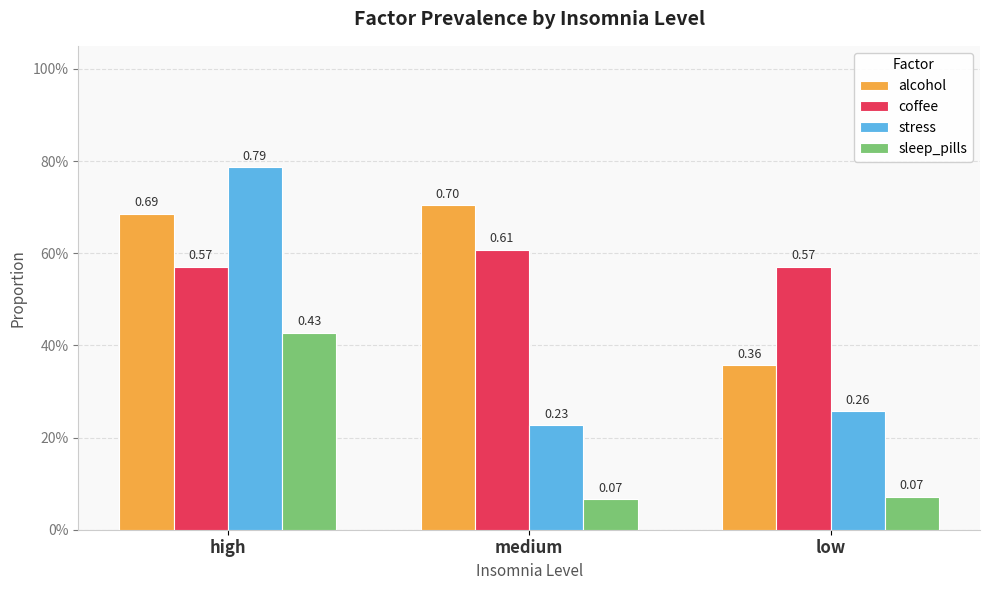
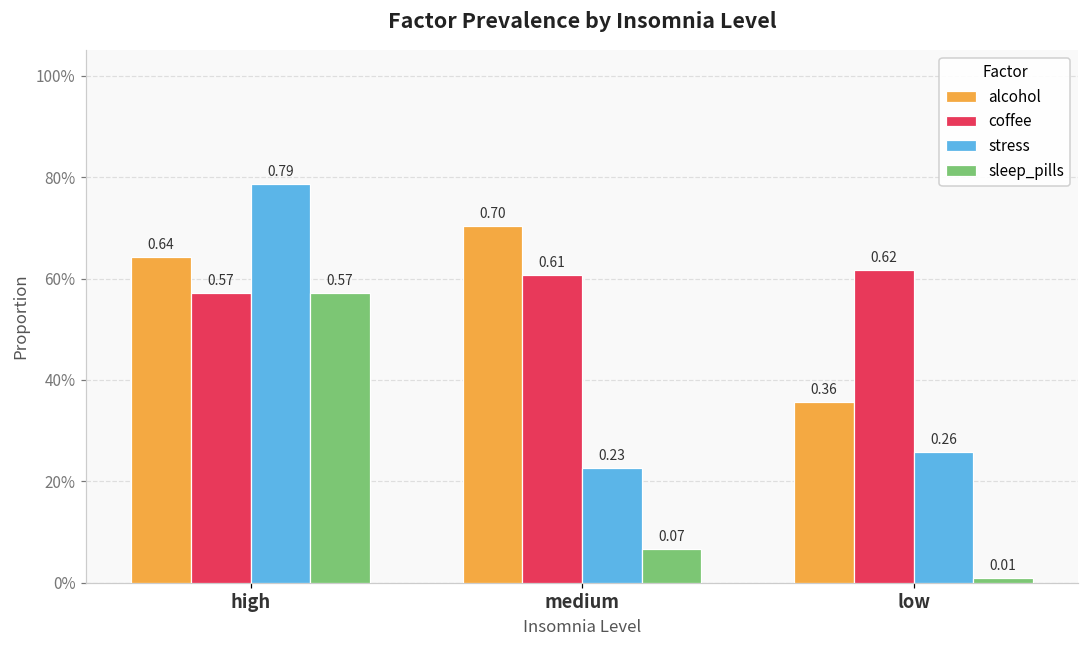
alcohol, high: 0.69 -> 0.64
sleep_pills, high: 0.43 -> 0.57
coffee, low: 0.57 -> 0.62
sleep_pills, low: 0.07 -> 0.01
